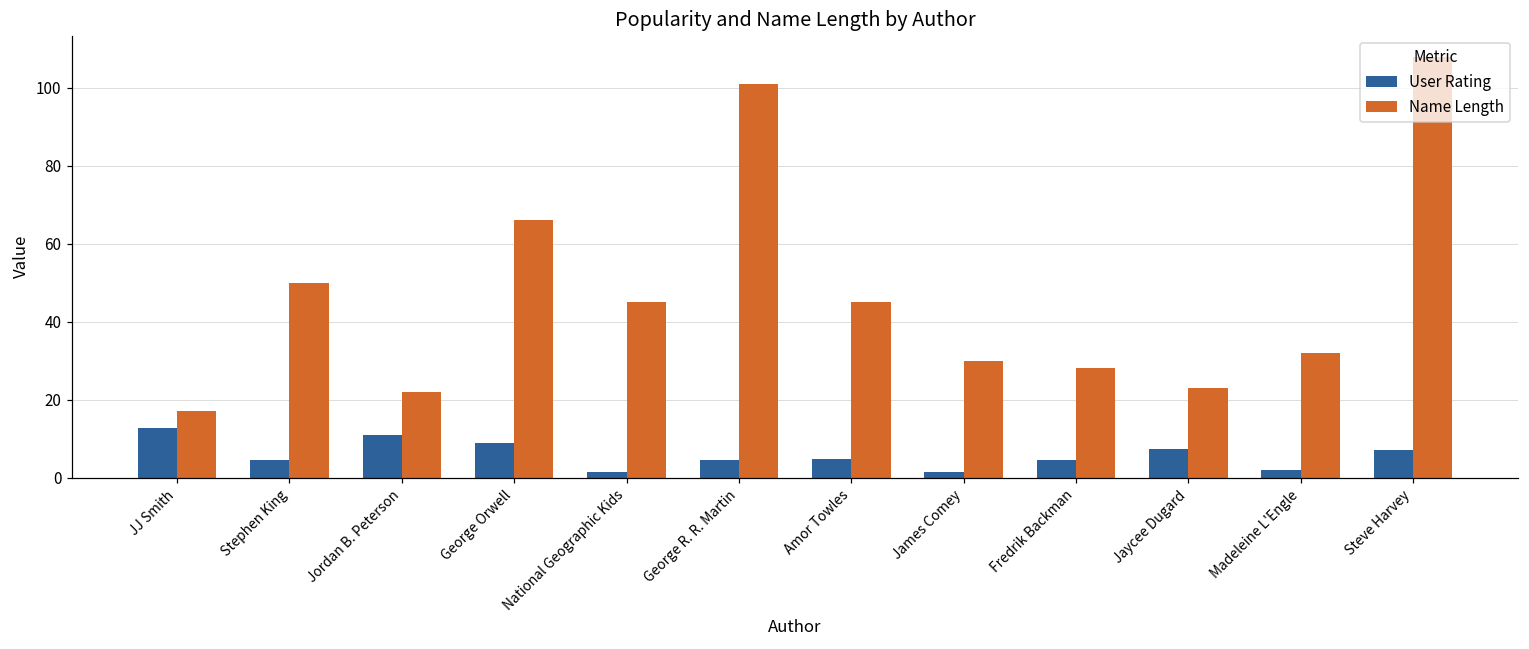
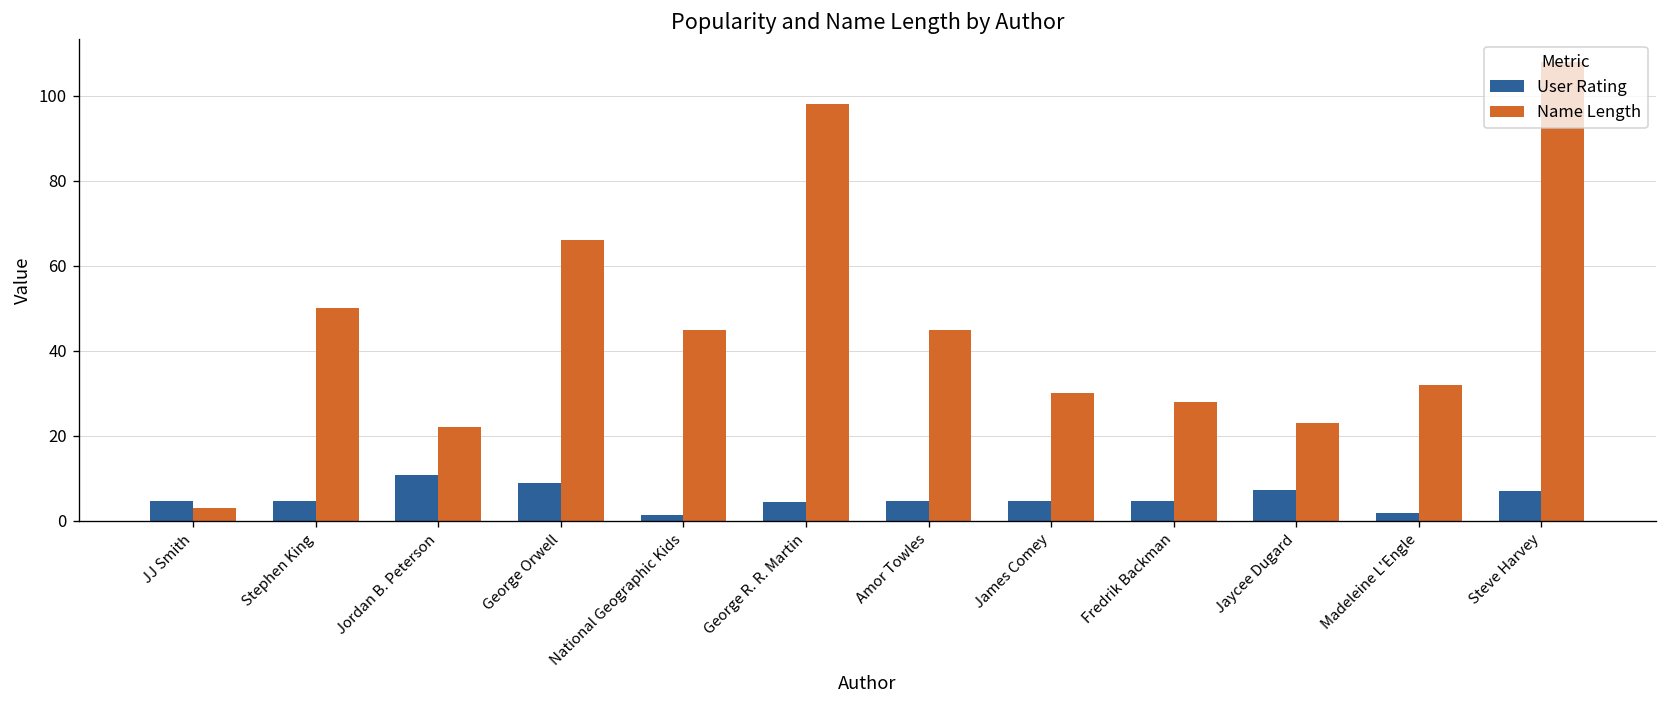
User Rating, JJ Smith: 13 -> 5
Name Length, JJ Smith: 17 -> 3
Name Length, George R. R. Martin: 101 -> 98
User Rating, James Comey: 1 -> 5
